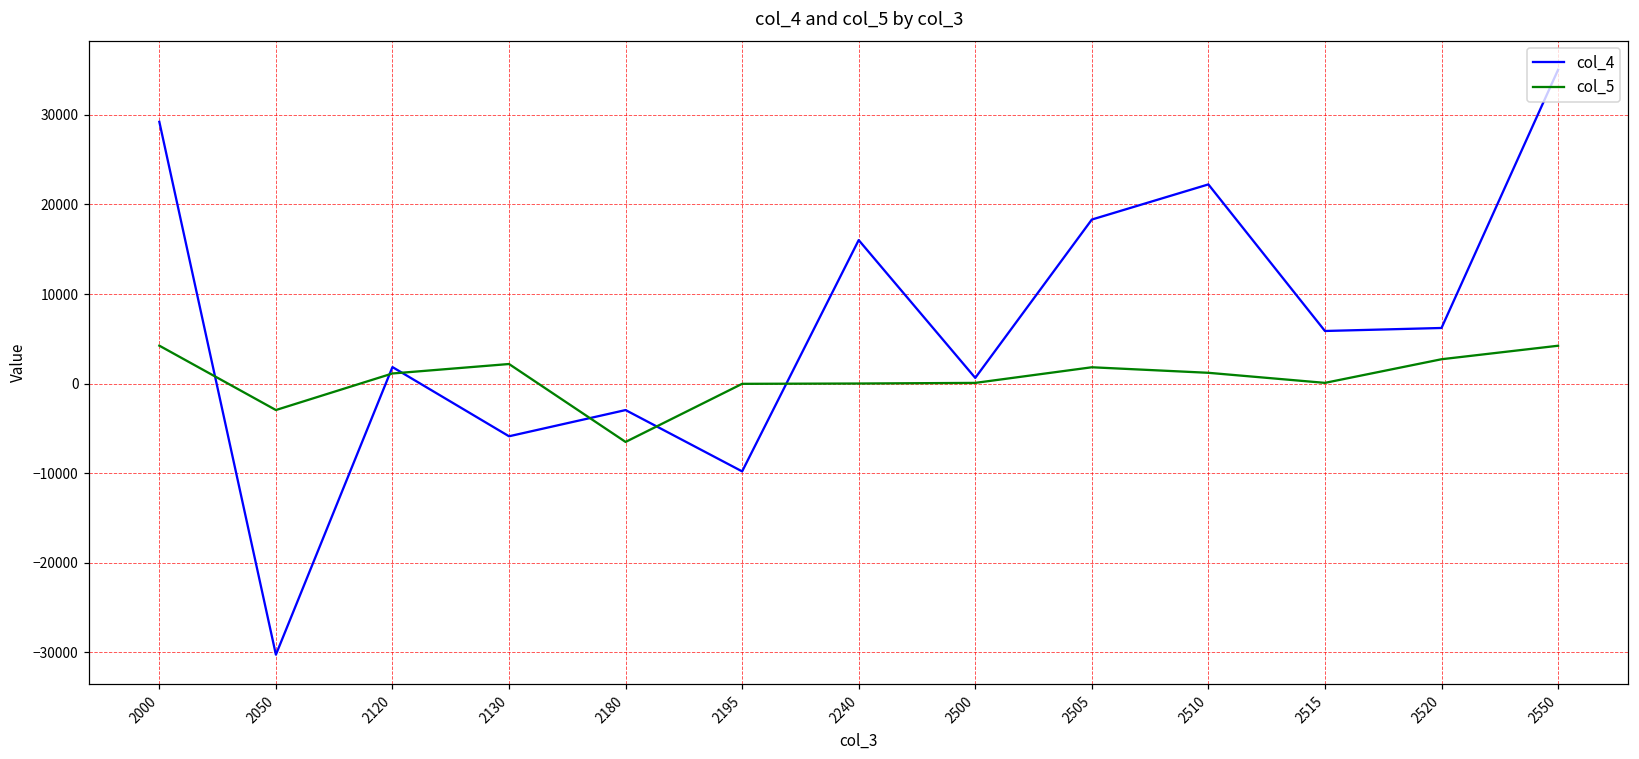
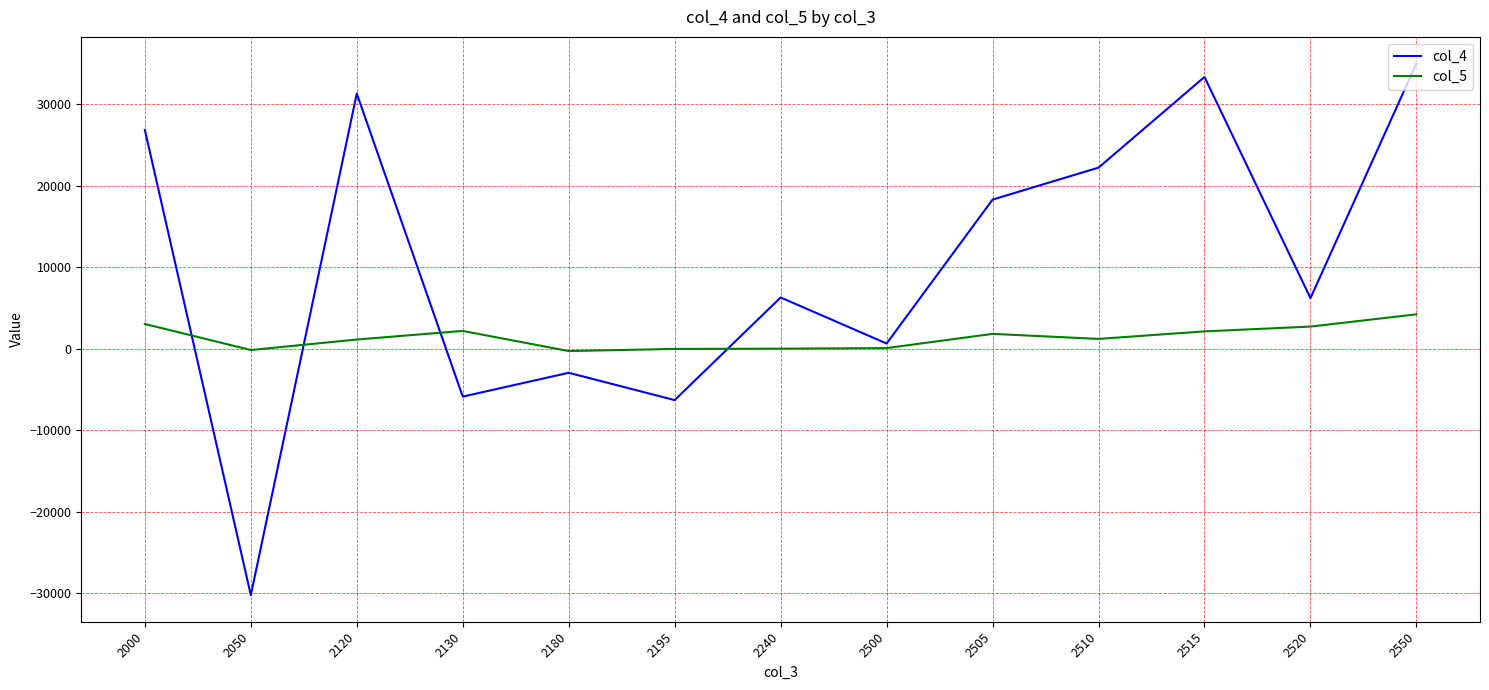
col_4, 2000: 29000 -> 27000
col_5, 2000: 4000 -> 3000
col_5, 2050: -3000 -> 0
col_4, 2120: 2000 -> 31000
col_5, 2180: -7000 -> 0
col_4, 2195: -10000 -> -6000
col_4, 2240: 16000 -> 6000
col_4, 2515: 6000 -> 33000
col_5, 2515: 0 -> 2000
